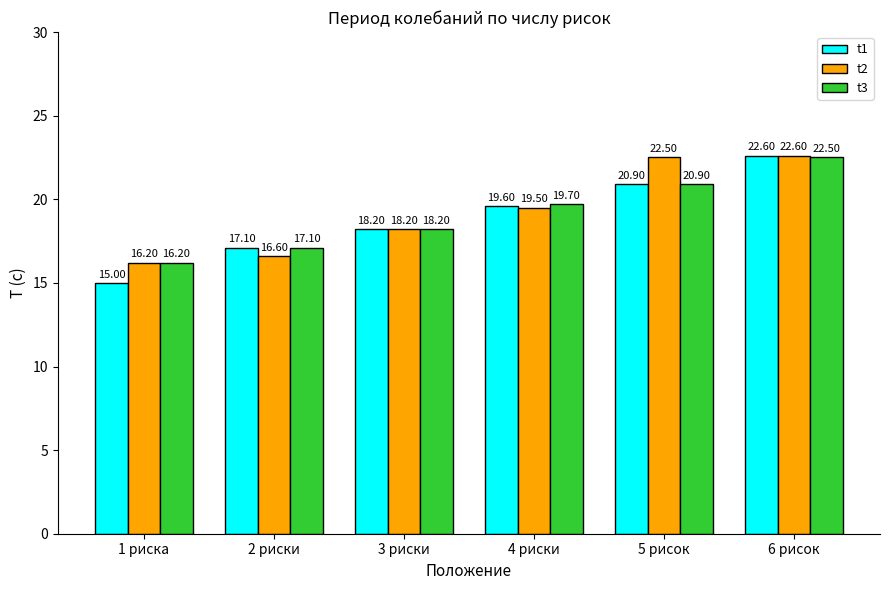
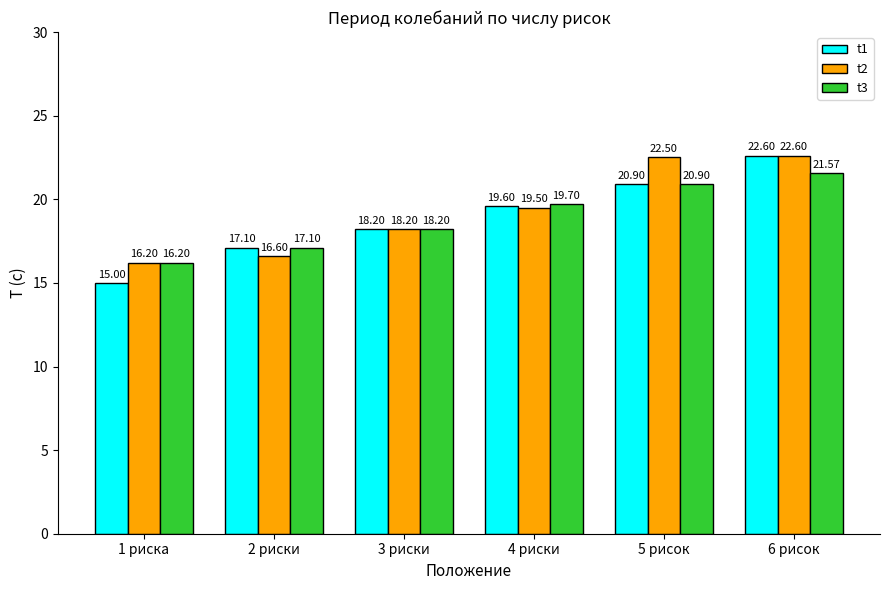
t3, 6 рисок: 22.50 -> 21.57
